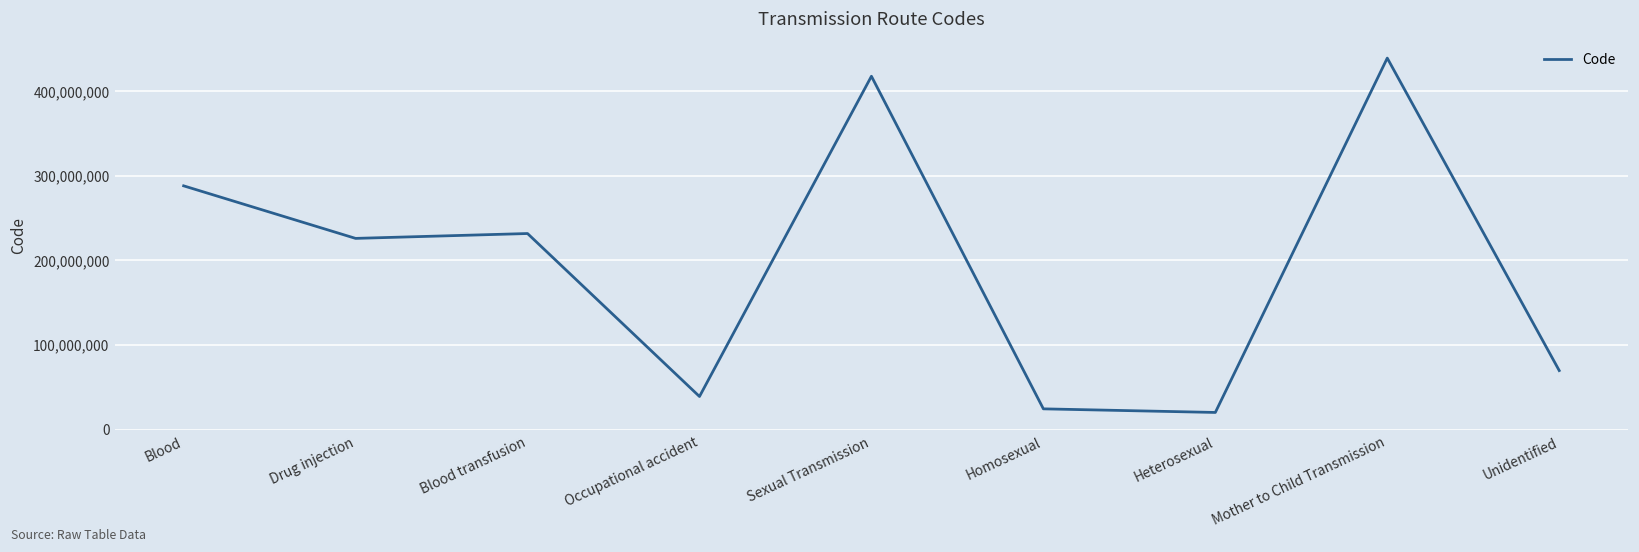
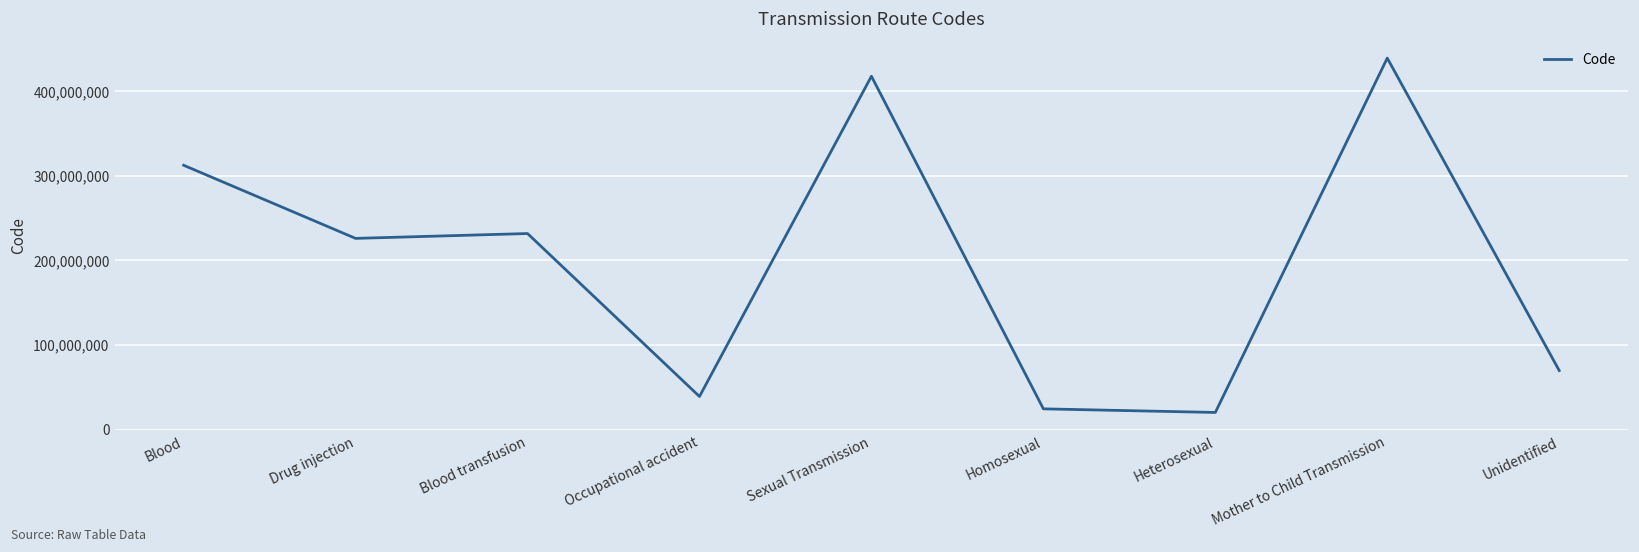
Blood: 290,000,000 -> 310,000,000
